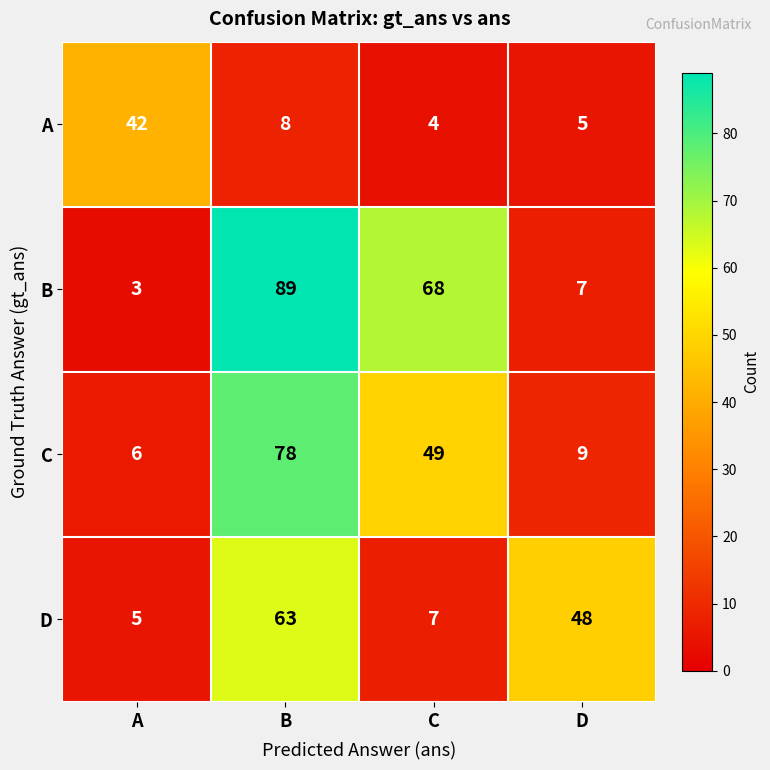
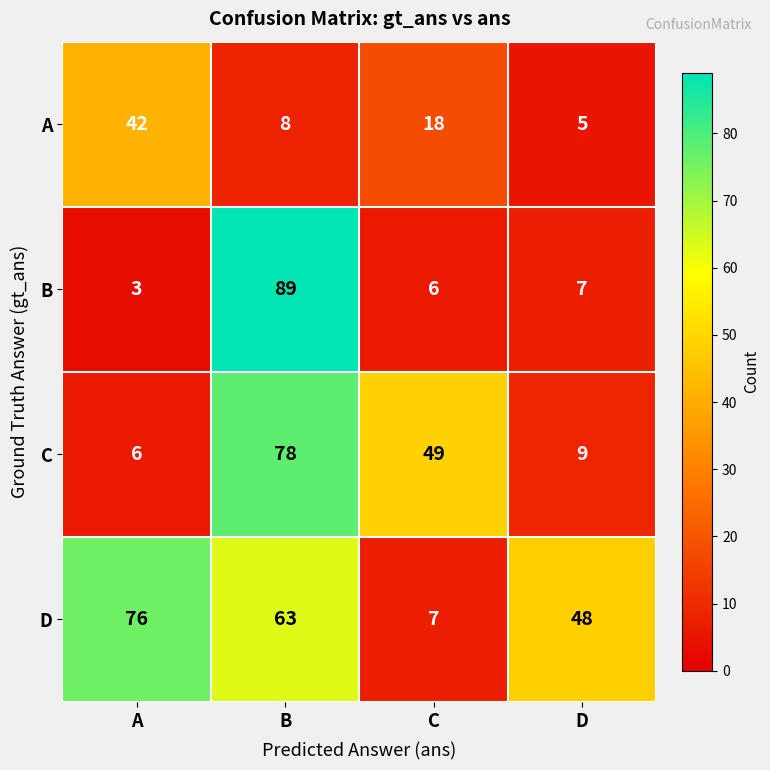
A, C: 4 -> 18
B, C: 68 -> 6
D, A: 5 -> 76
